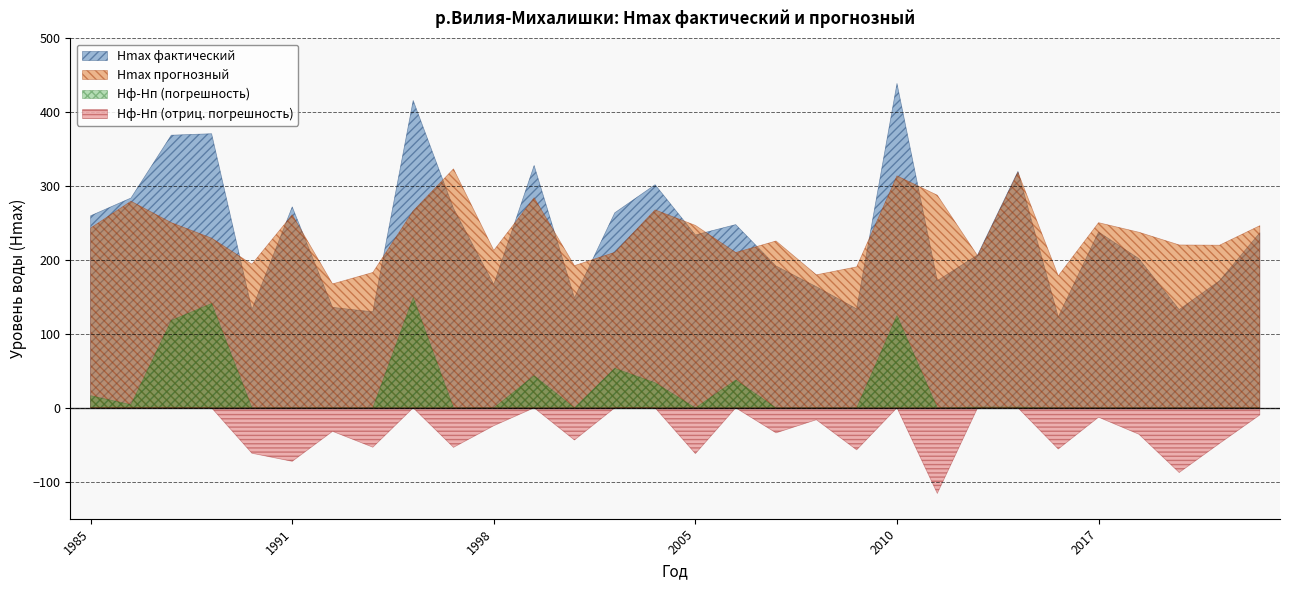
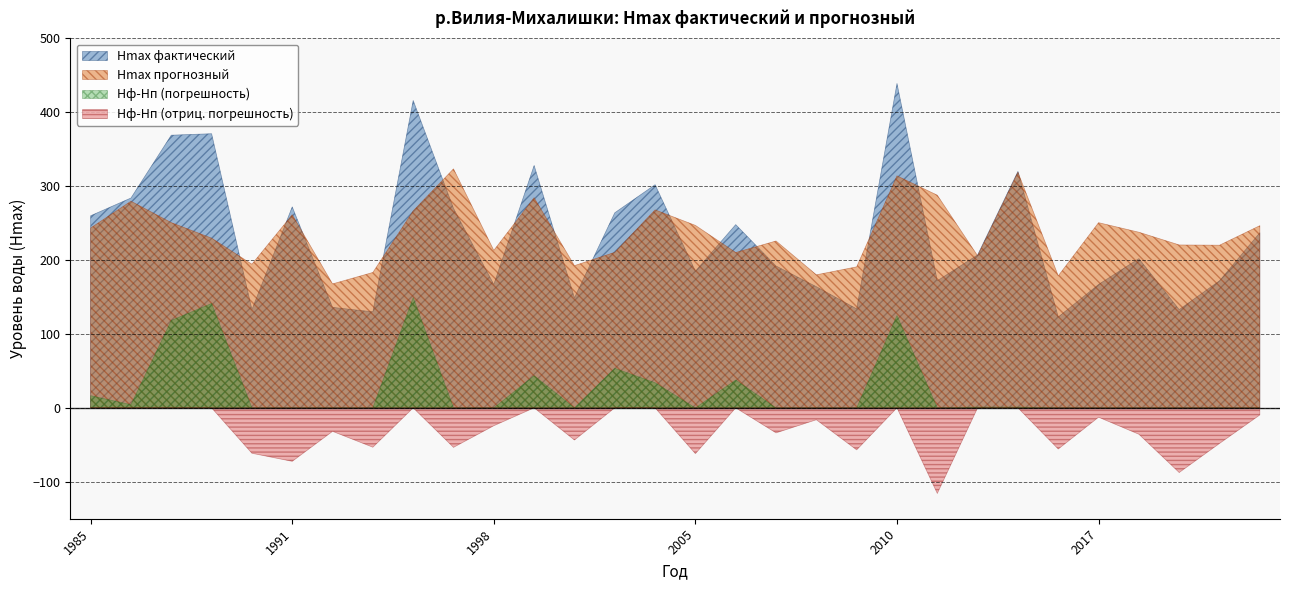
Hmax фактический, 2005: 230 -> 190
Hmax фактический, 2017: 240 -> 170
